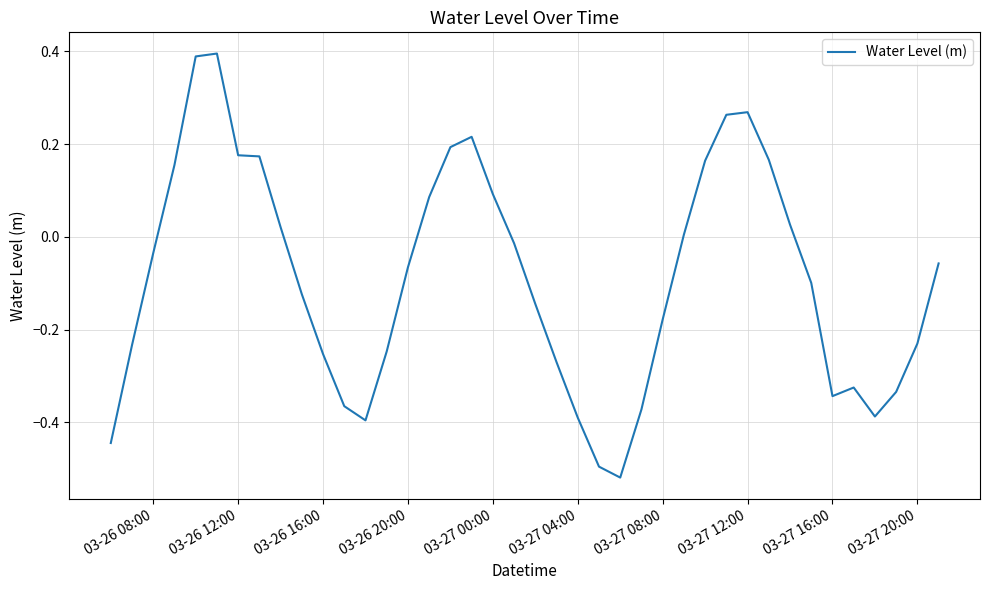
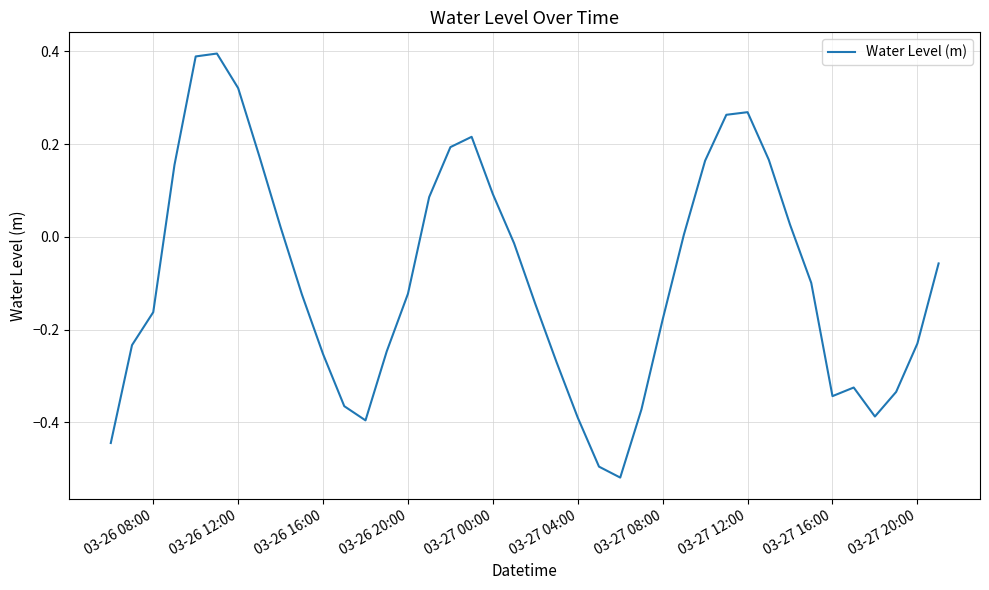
03-26 08:00: -0.04 -> -0.16
03-26 12:00: 0.18 -> 0.32
03-26 20:00: -0.07 -> -0.12
